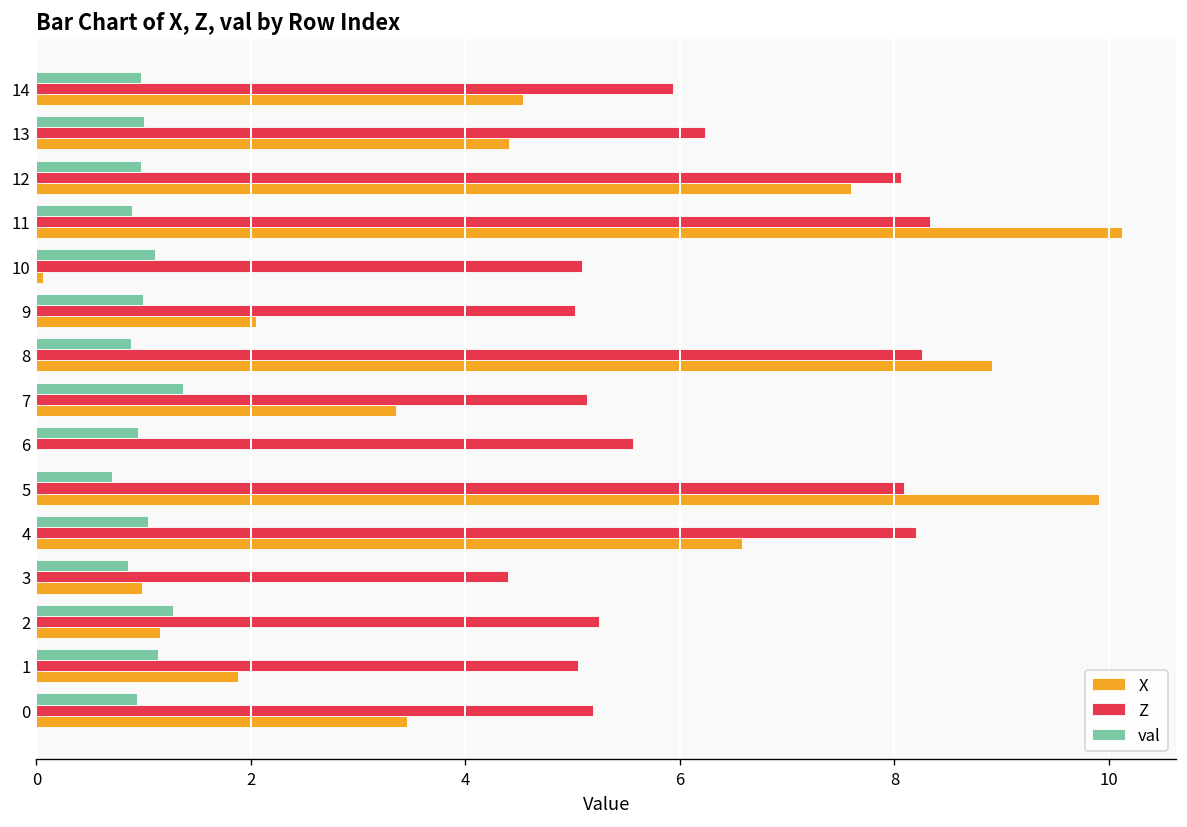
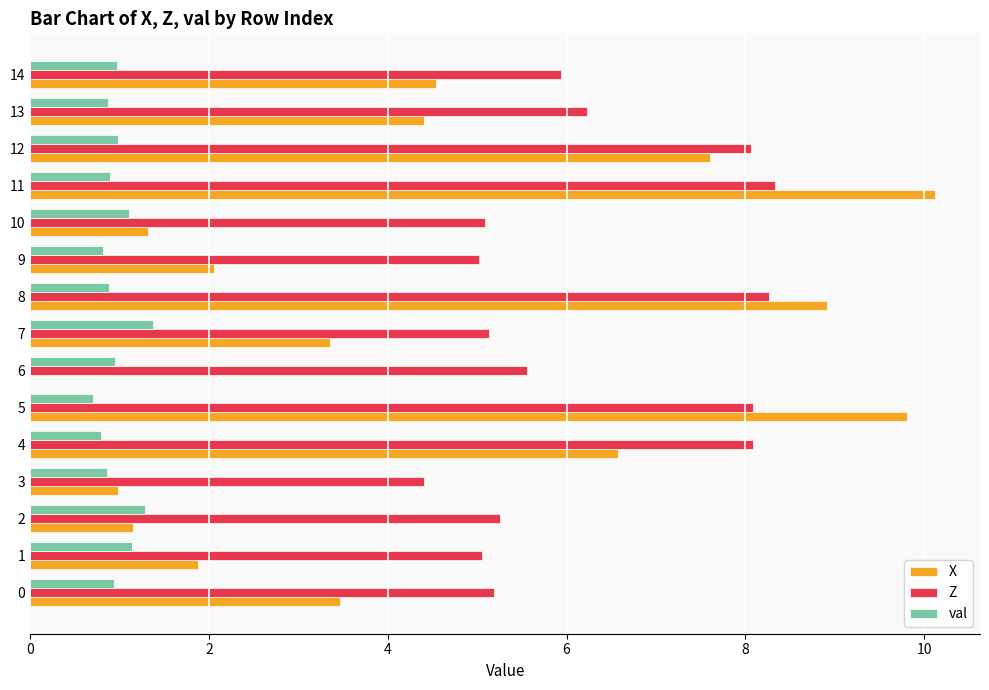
val, 13: 1.0 -> 0.9
X, 10: 0.1 -> 1.3
val, 9: 1.0 -> 0.8
X, 5: 9.9 -> 9.8
val, 4: 1.0 -> 0.8
Z, 4: 8.2 -> 8.1
